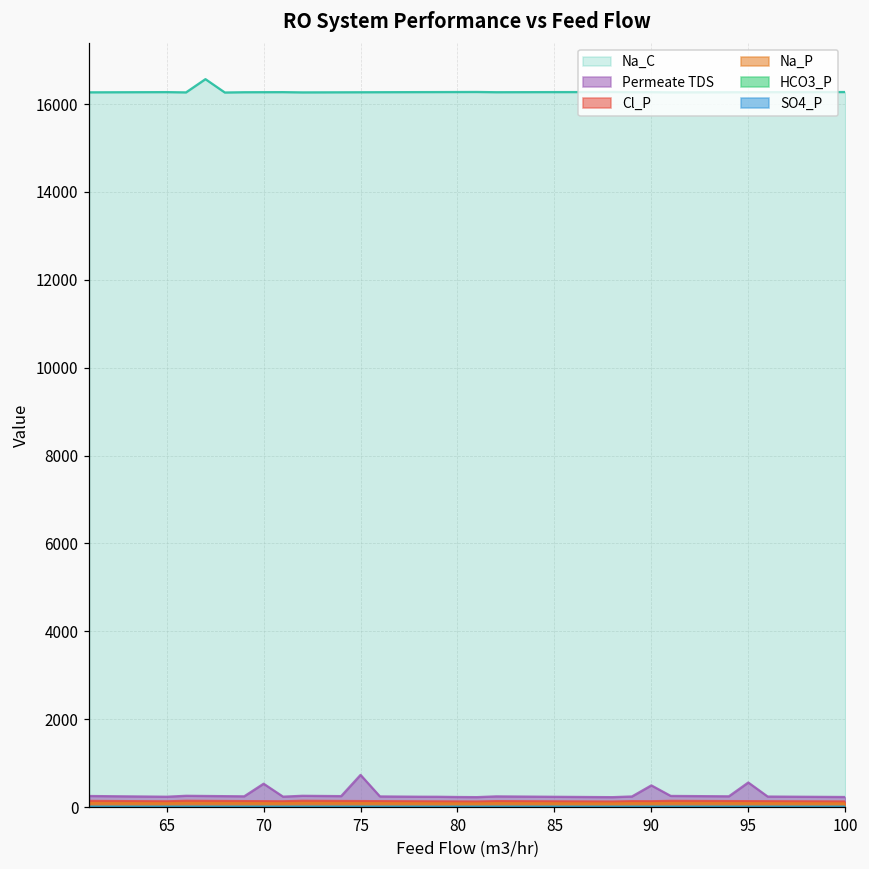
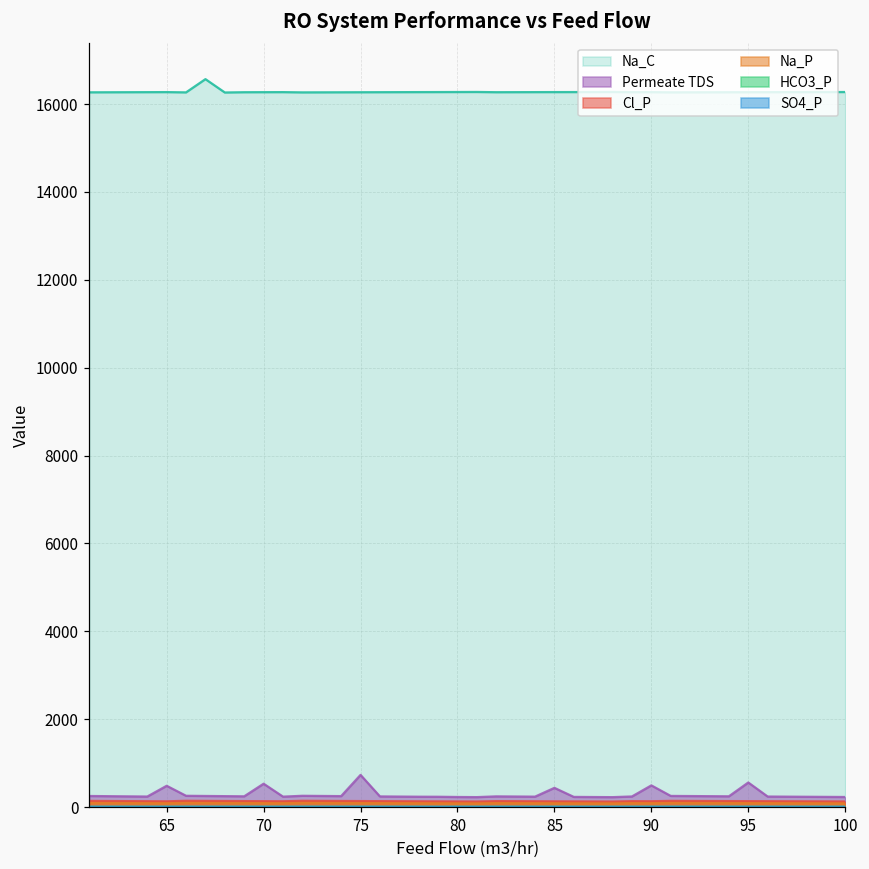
Permeate TDS, 65: 200 -> 500
Permeate TDS, 85: 200 -> 400
